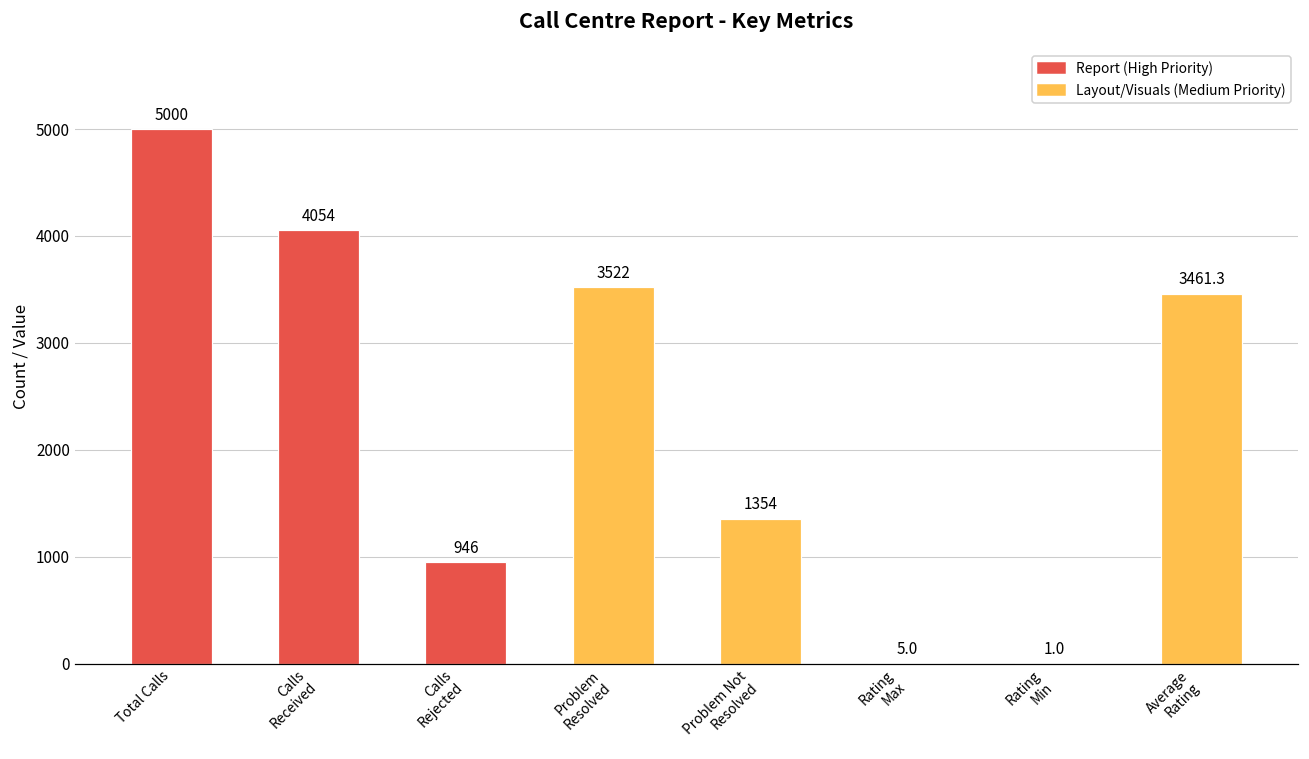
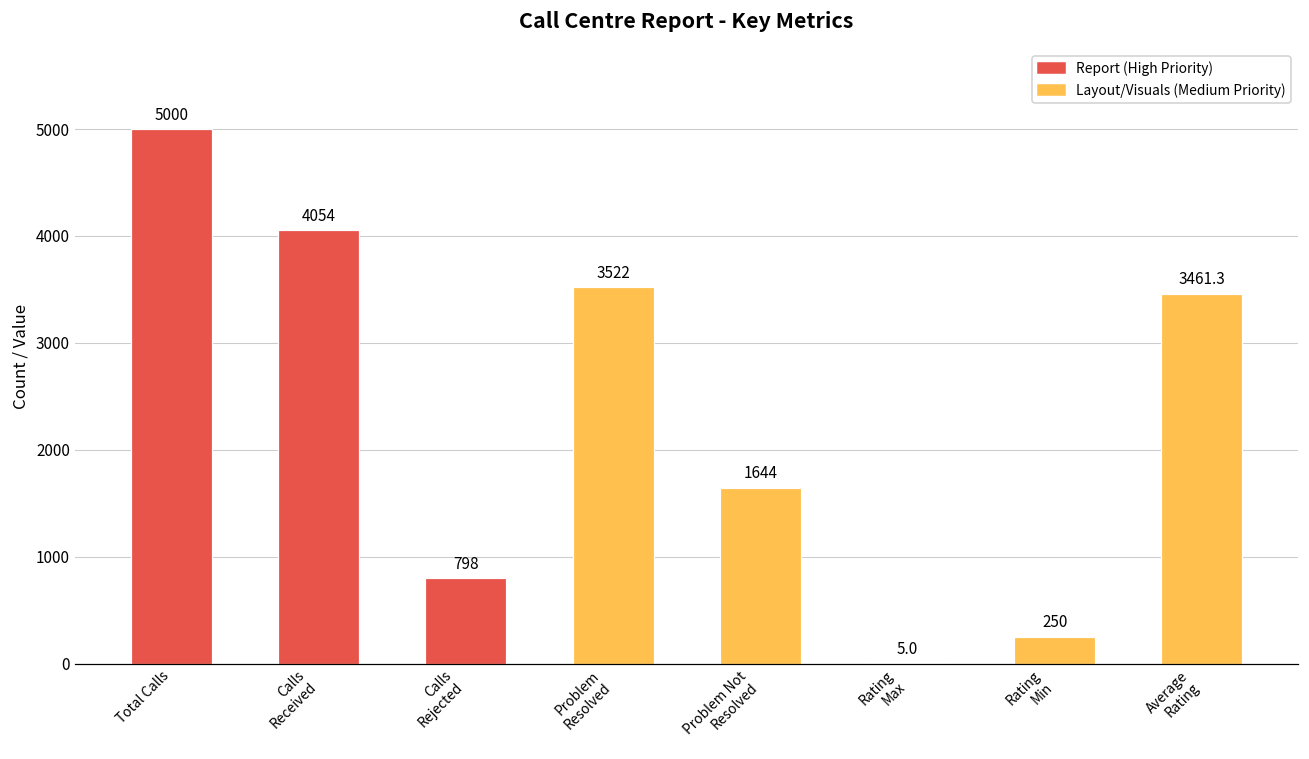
Calls Rejected: 946 -> 798
Problem Not Resolved: 1354 -> 1644
Rating Min: 1.0 -> 250
